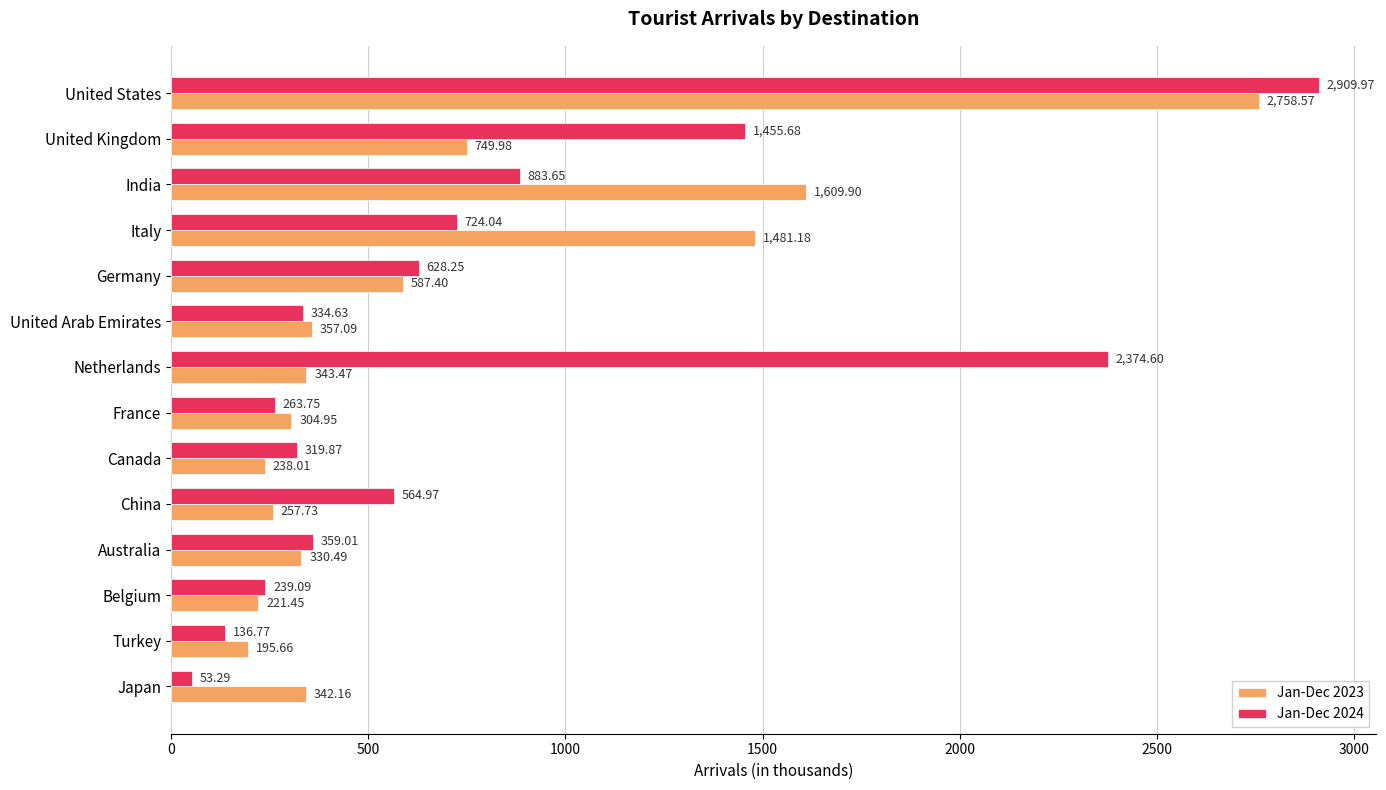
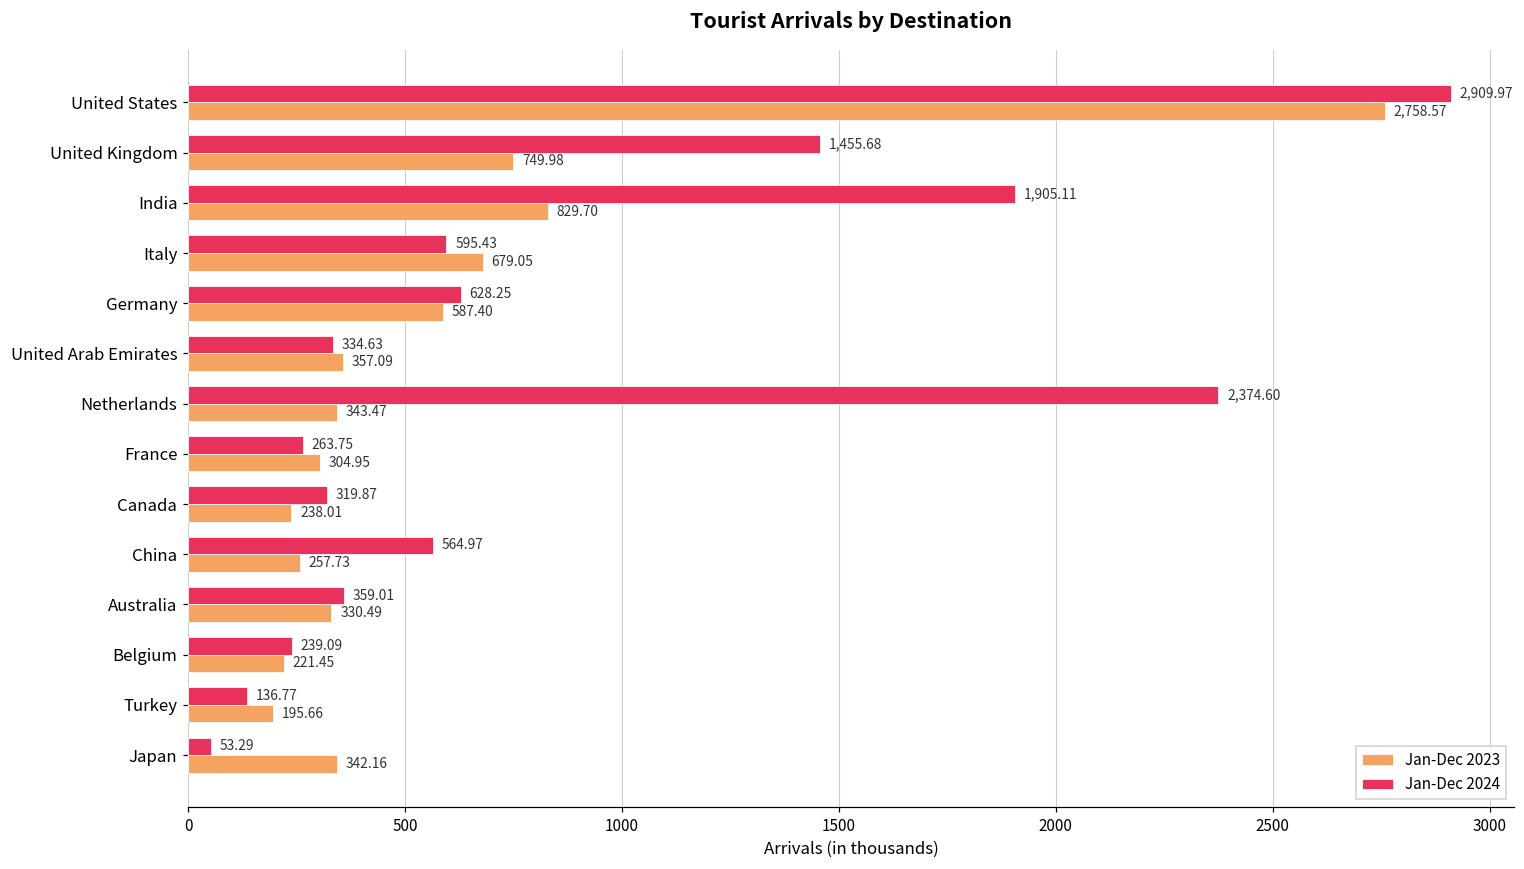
Jan-Dec 2024, India: 883.65 -> 1,905.11
Jan-Dec 2023, India: 1,609.90 -> 829.70
Jan-Dec 2024, Italy: 724.04 -> 595.43
Jan-Dec 2023, Italy: 1,481.18 -> 679.05
